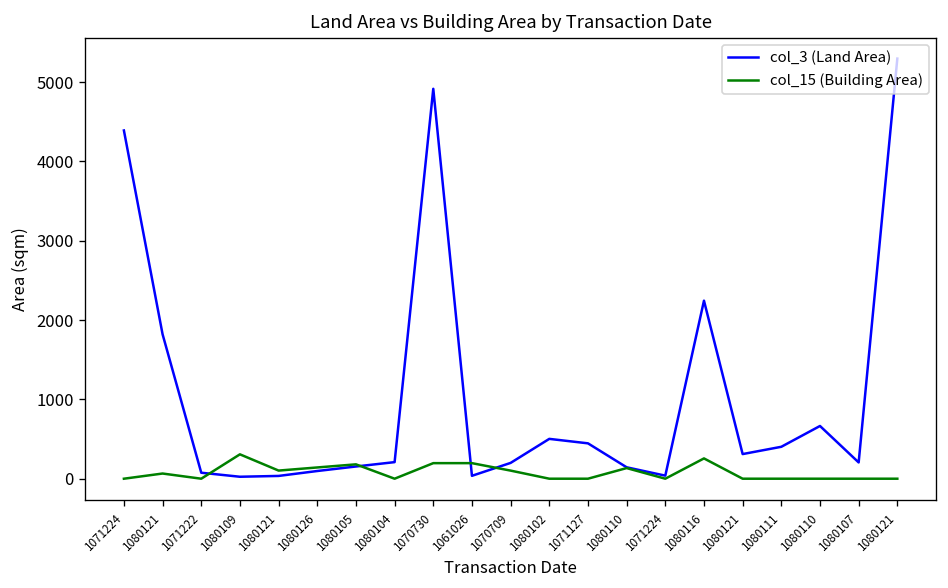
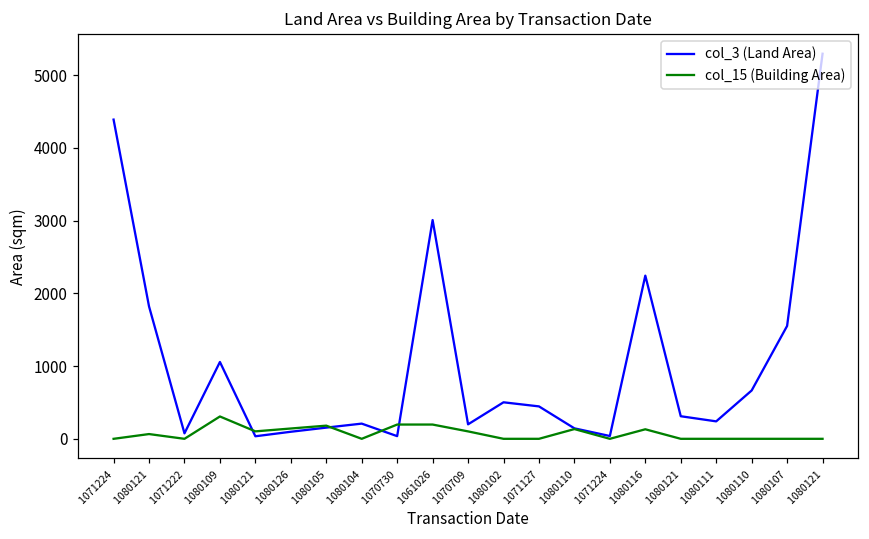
col_3 (Land Area), 1080109: 0 -> 1100
col_3 (Land Area), 1070730: 4900 -> 0
col_3 (Land Area), 1061026: 0 -> 3000
col_15 (Building Area), 1080116: 300 -> 100
col_3 (Land Area), 1080111: 400 -> 200
col_3 (Land Area), 1080107: 200 -> 1600
